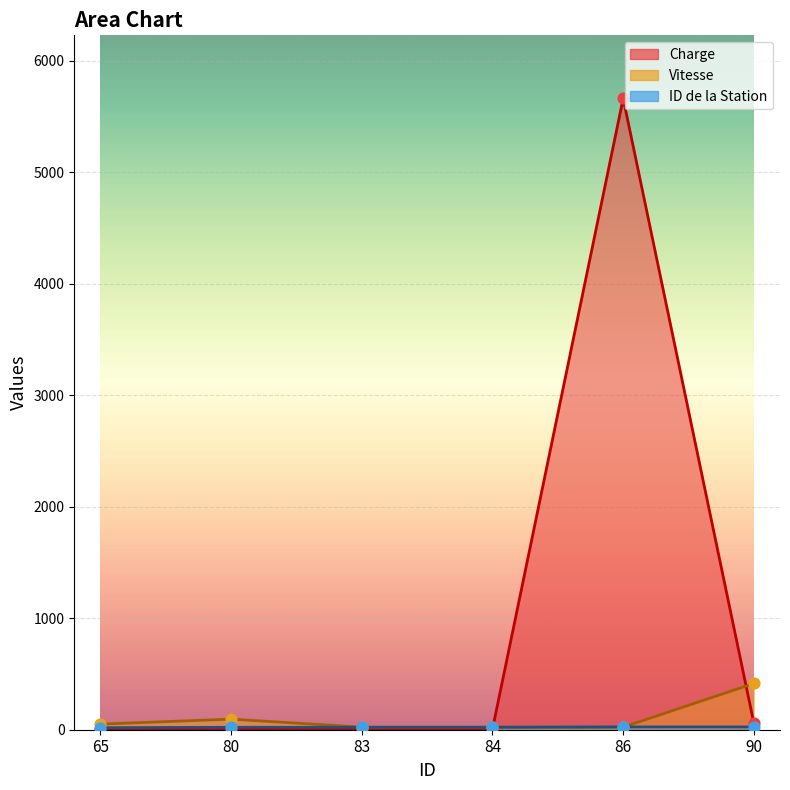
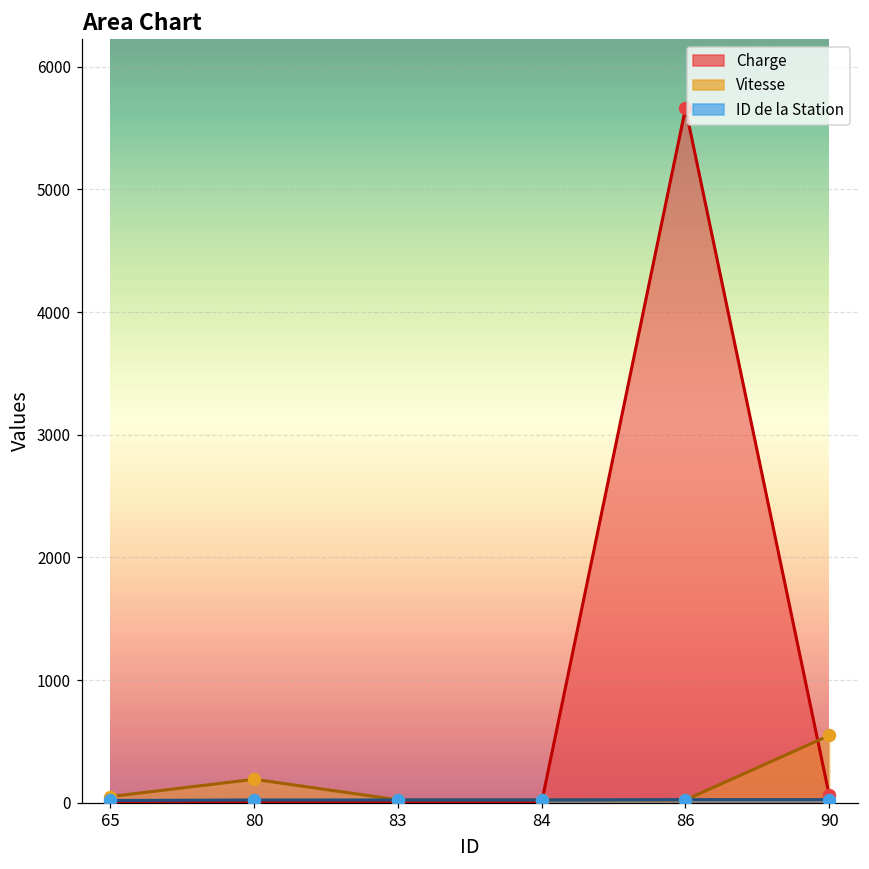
Vitesse, 80: 100 -> 190
Vitesse, 90: 420 -> 550
